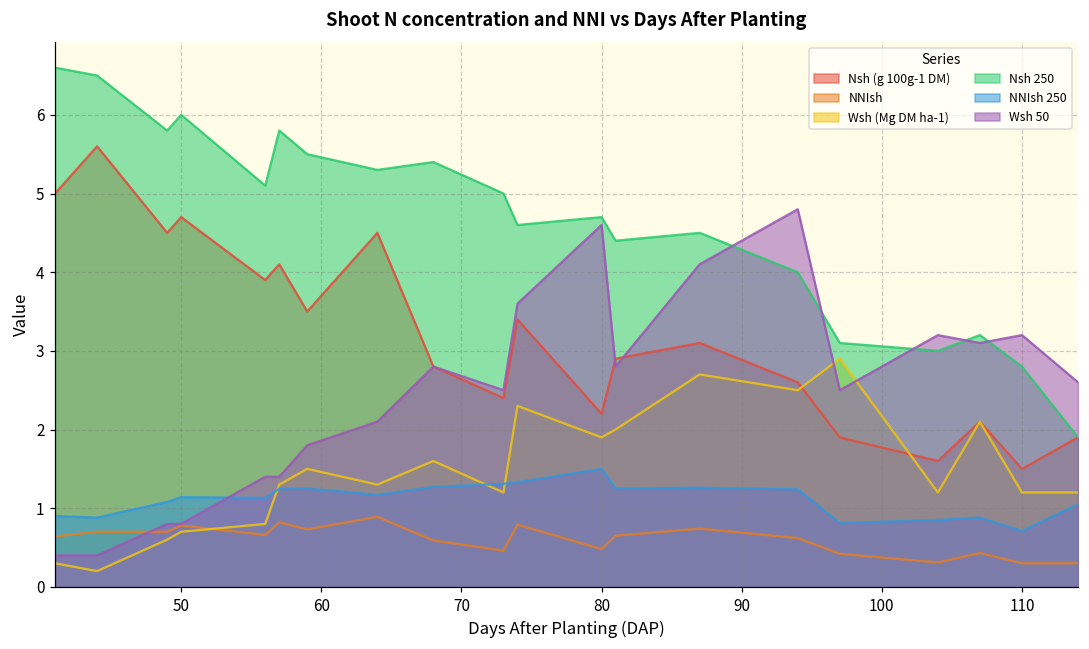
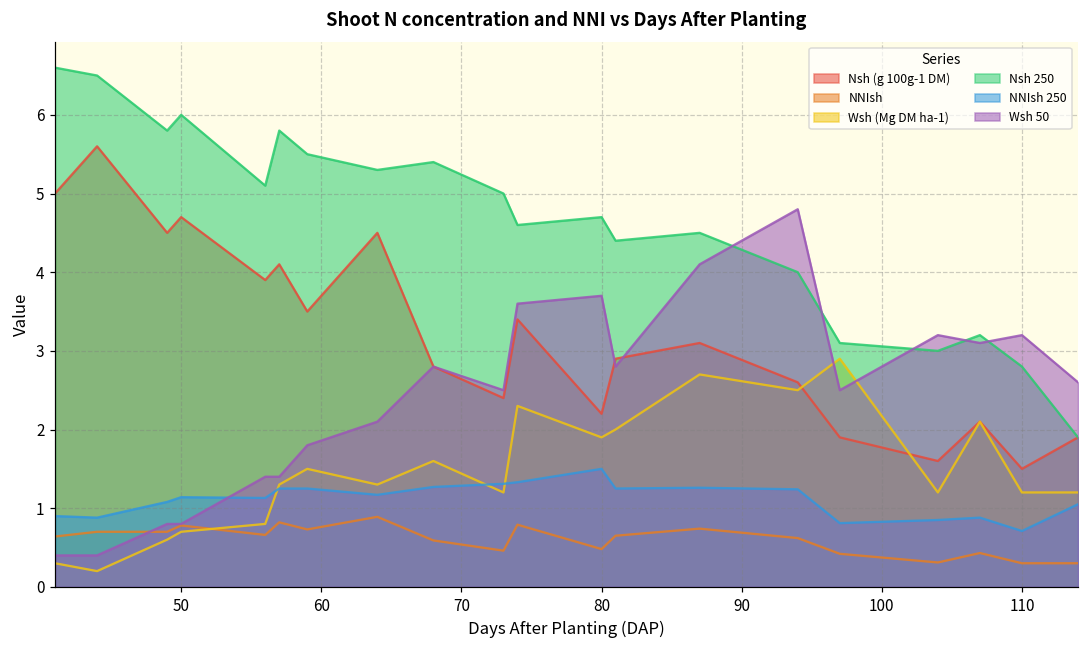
Wsh 50, 80: 4.6 -> 3.7
